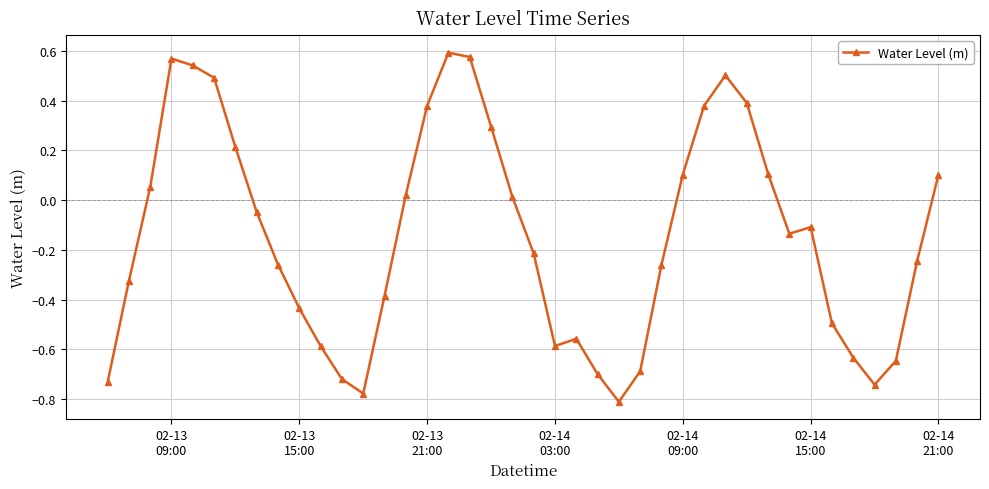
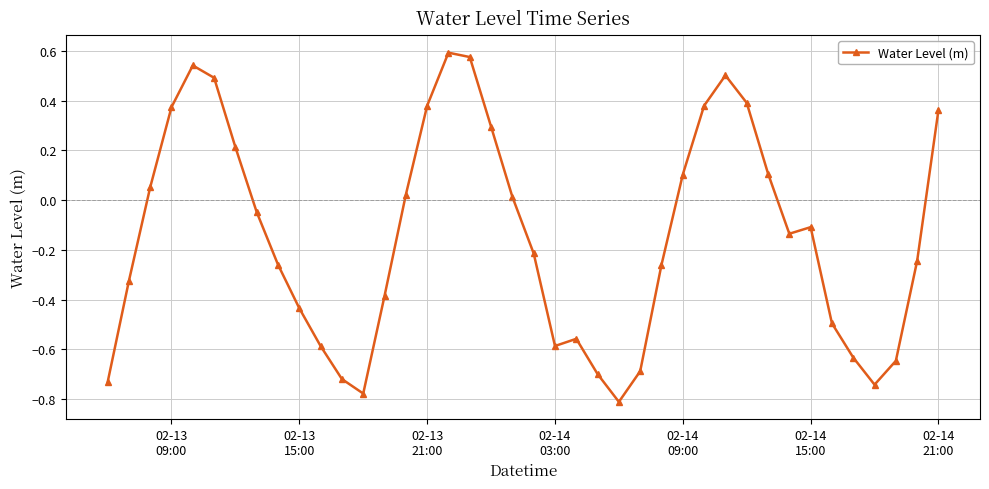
02-13 09:00: 0.57 -> 0.37
02-14 21:00: 0.10 -> 0.36
